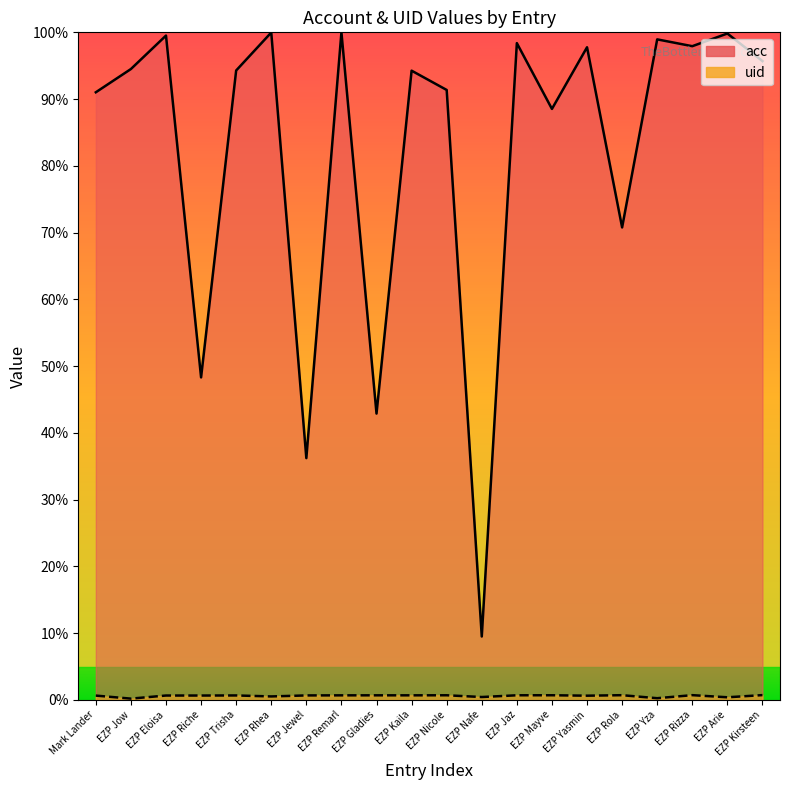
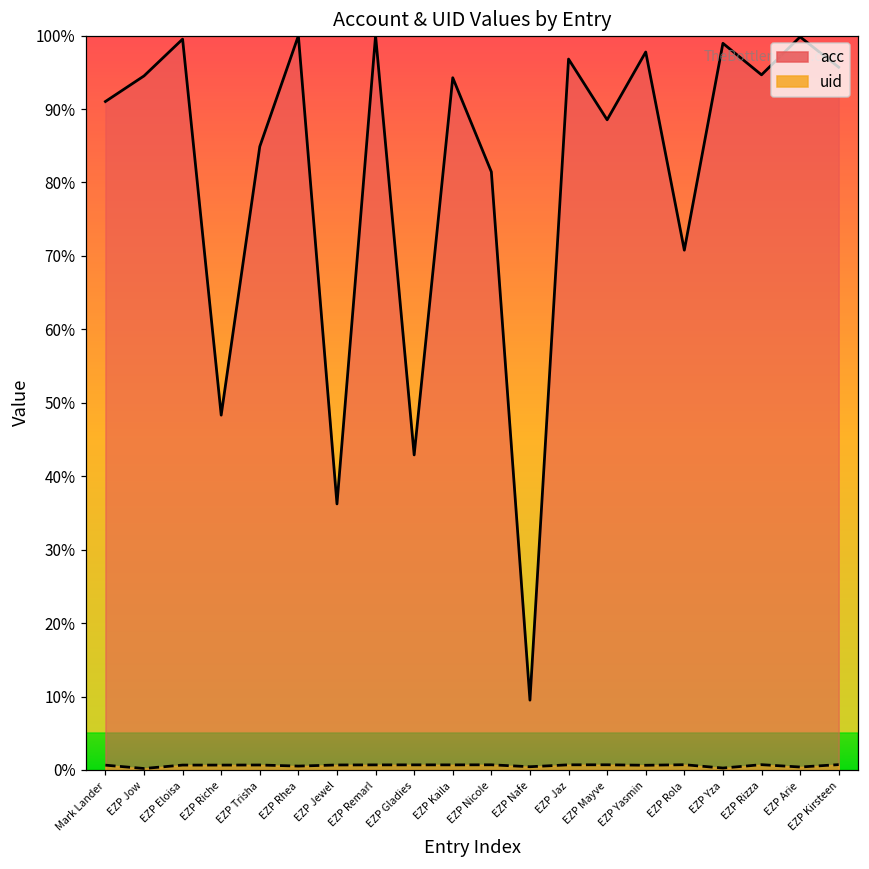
acc, EZP Trisha: 94% -> 85%
acc, EZP Nicole: 91% -> 81%
acc, EZP Jaz: 98% -> 97%
acc, EZP Rizza: 98% -> 95%
